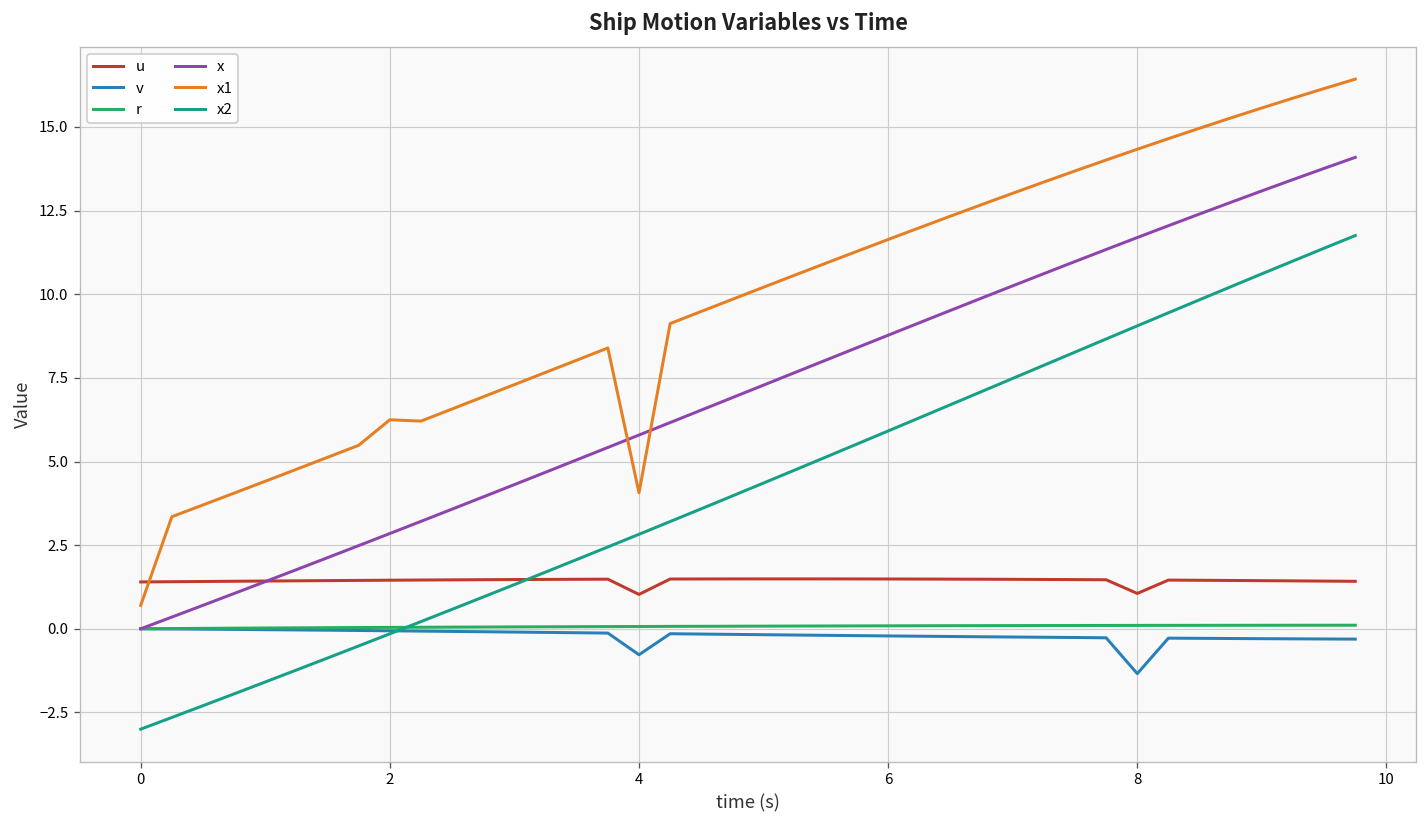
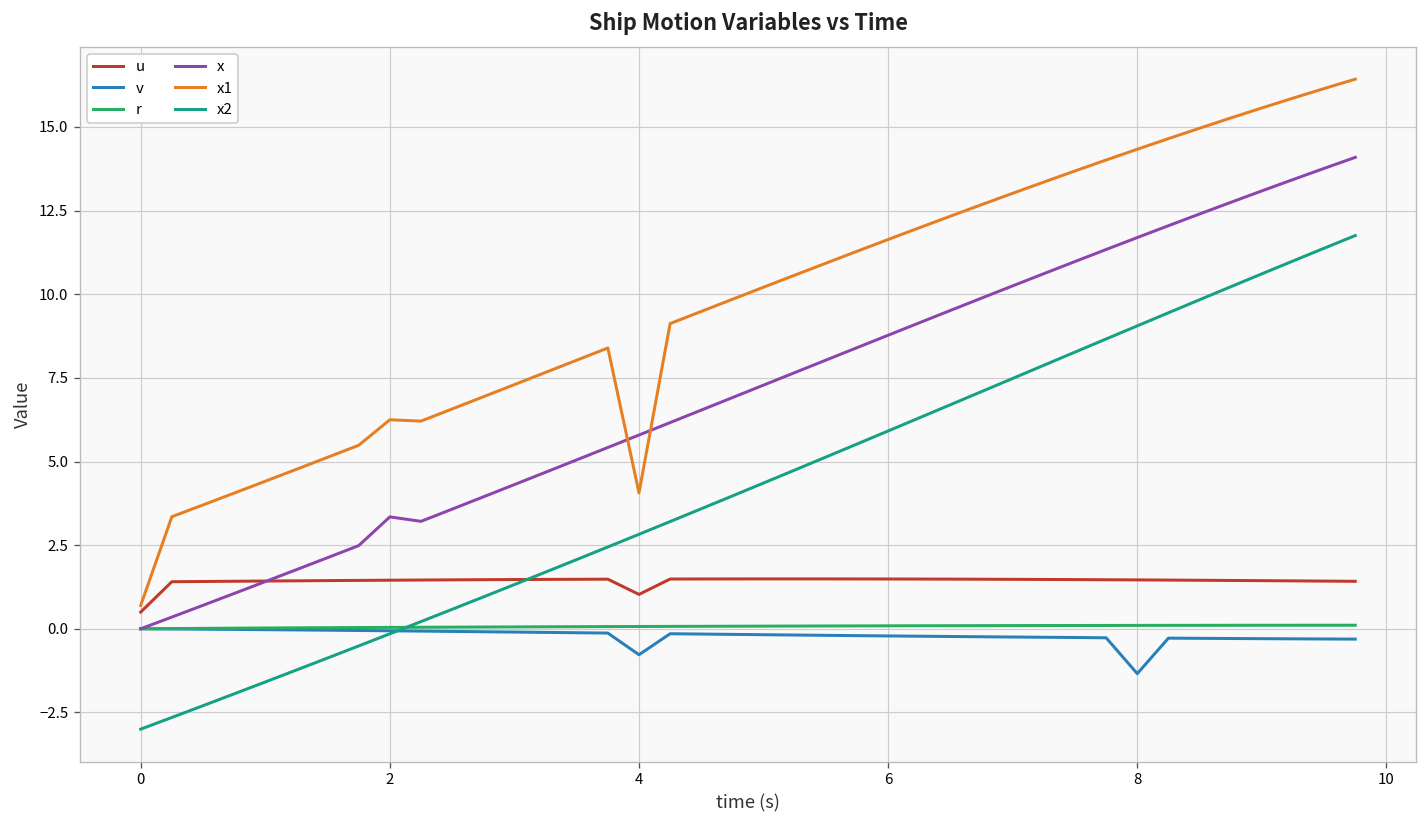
u, 0: 1.4 -> 0.5
x, 2: 2.8 -> 3.3
u, 8: 1.1 -> 1.5
